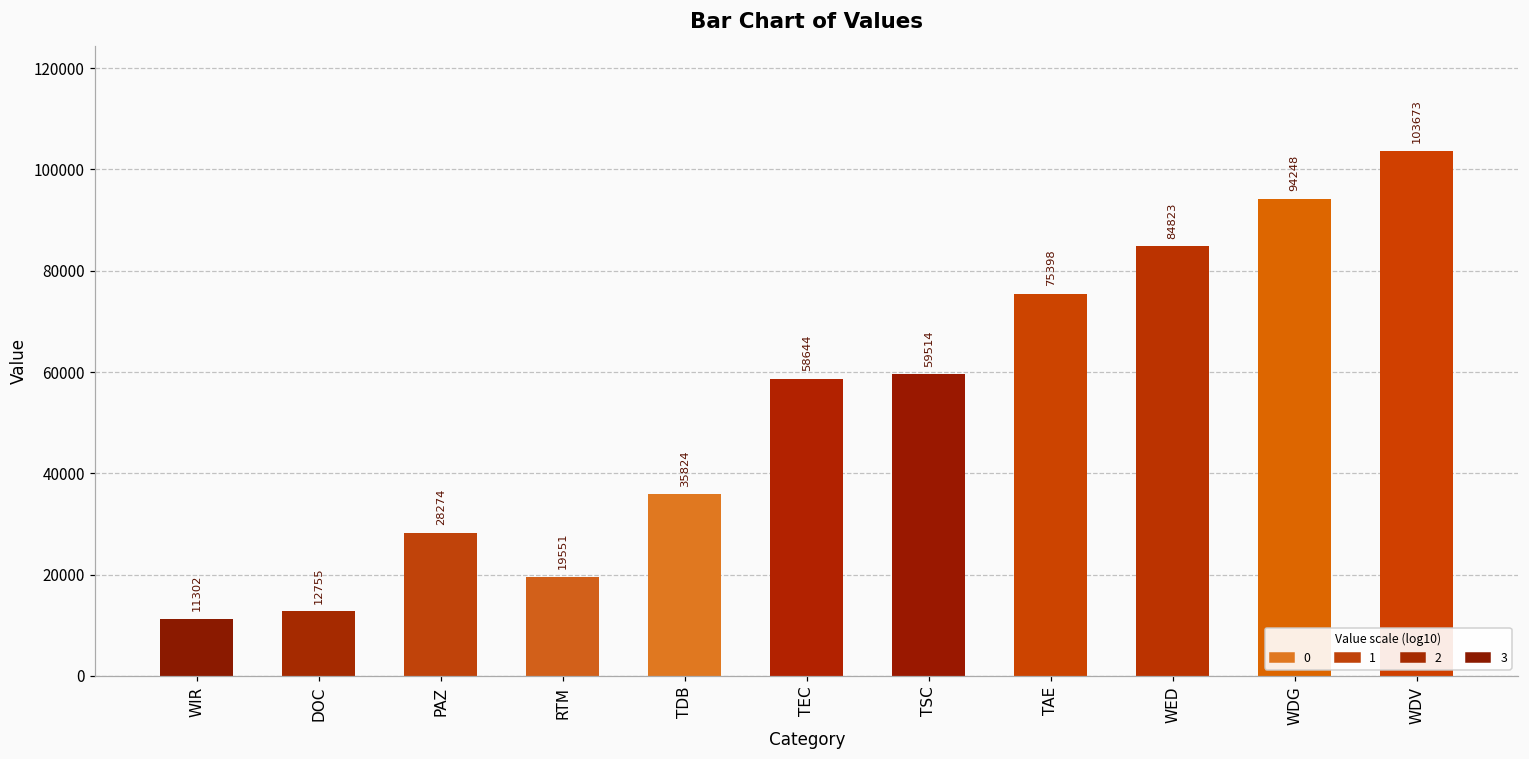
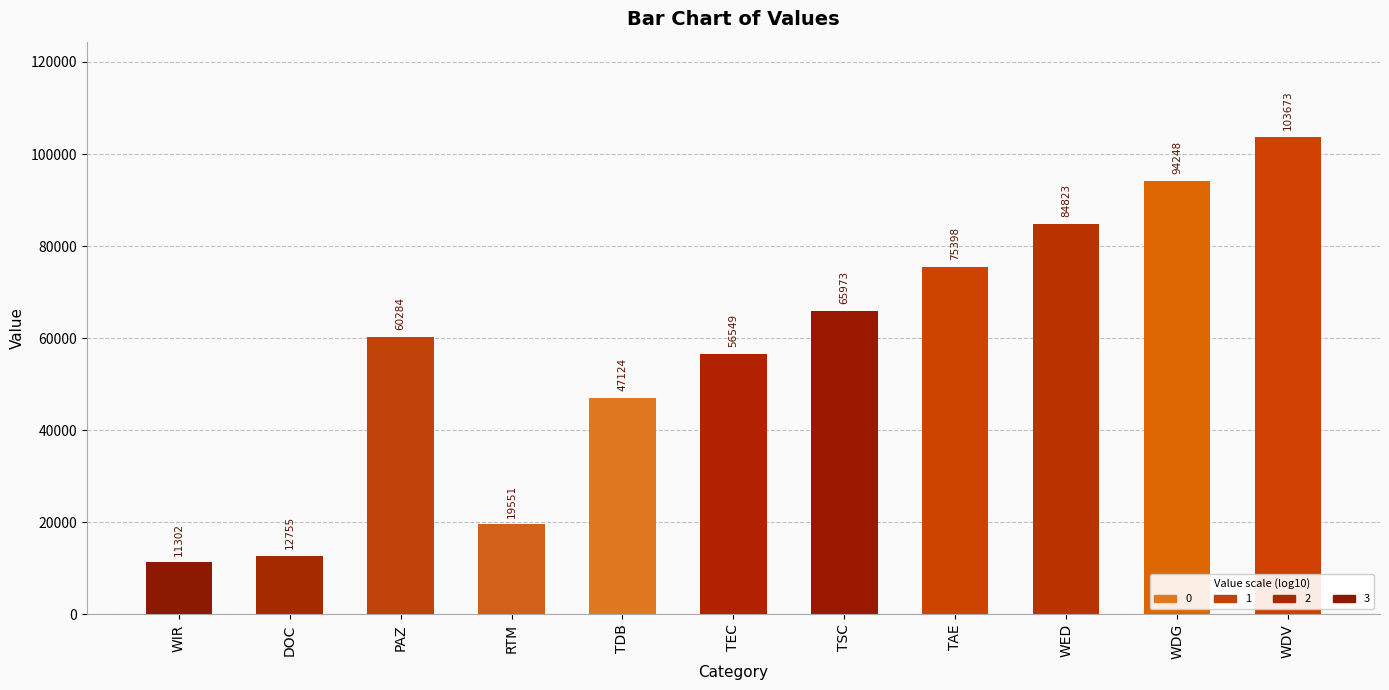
PAZ: 28274 -> 60284
TDB: 35824 -> 47124
TEC: 58644 -> 56549
TSC: 59514 -> 65973
